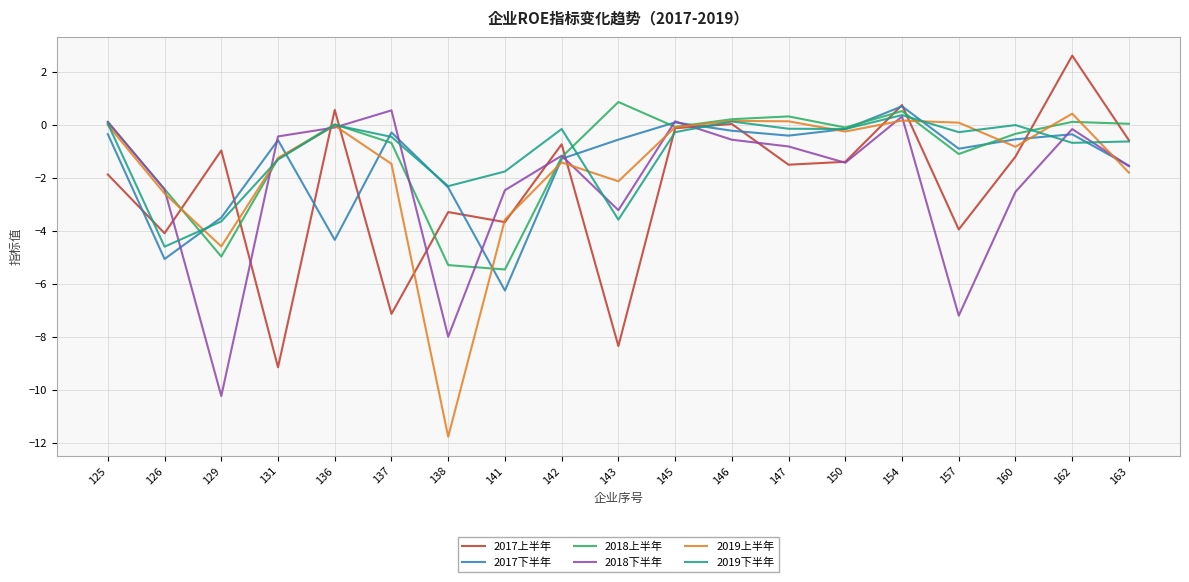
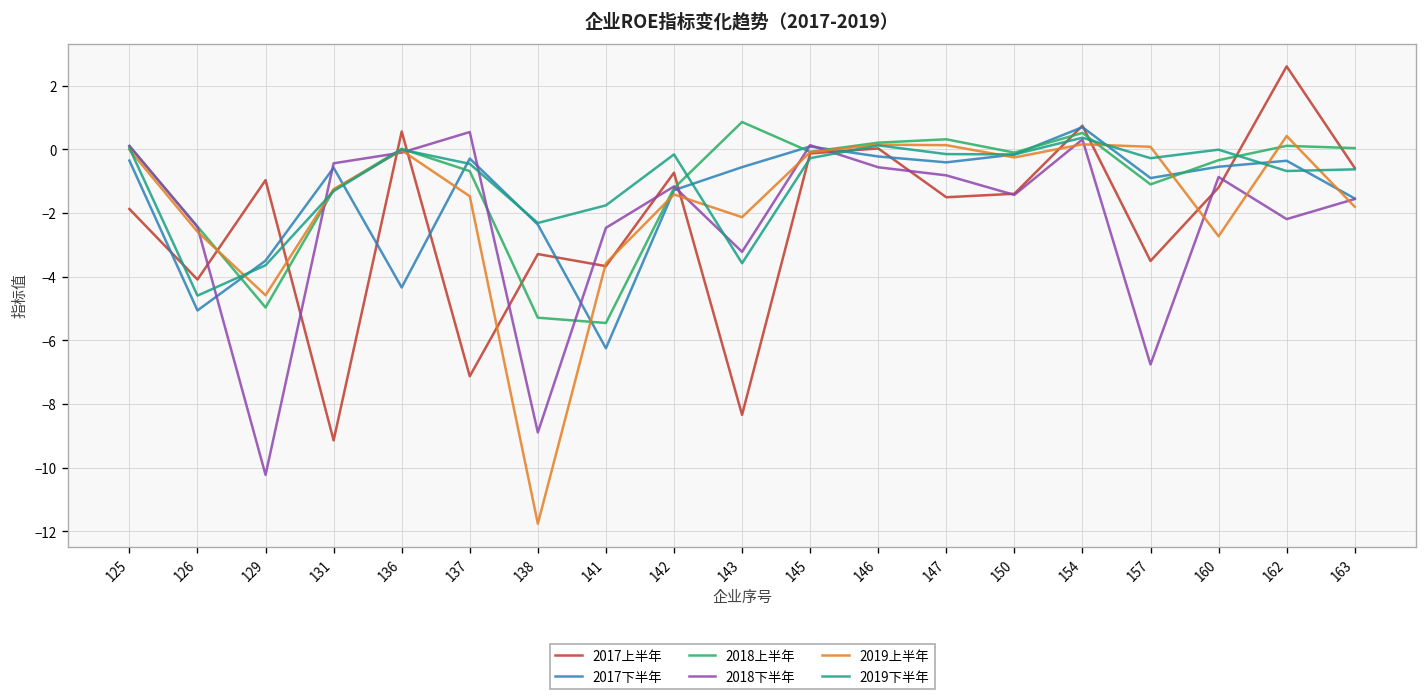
2018下半年, 138: -8.0 -> -8.9
2017上半年, 157: -3.9 -> -3.5
2018下半年, 157: -7.2 -> -6.8
2018下半年, 160: -2.5 -> -0.9
2019上半年, 160: -0.8 -> -2.7
2018下半年, 162: -0.2 -> -2.2
